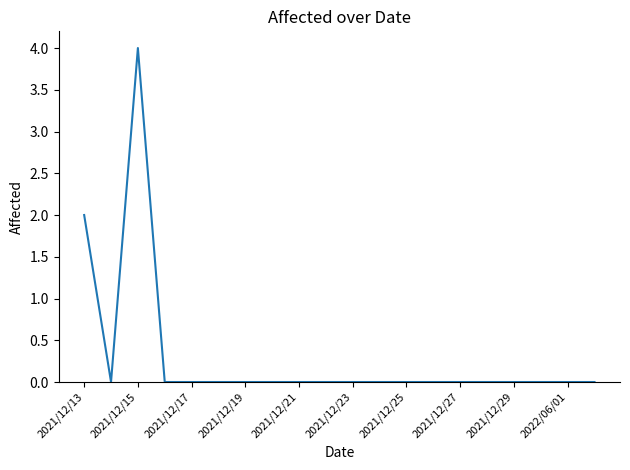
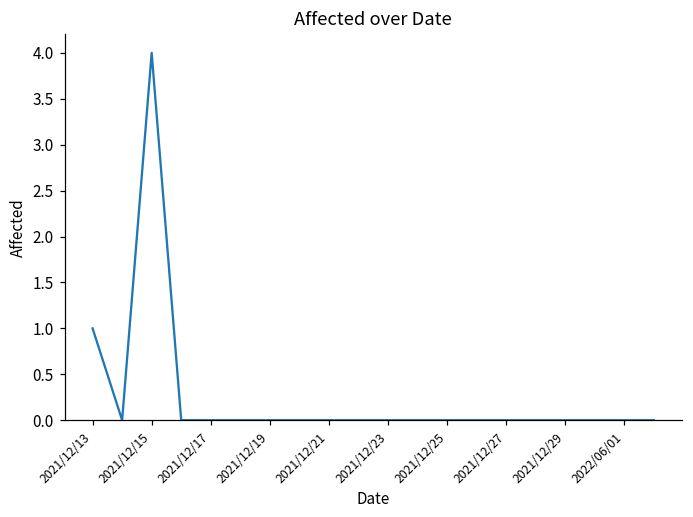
2021/12/13: 2 -> 1
